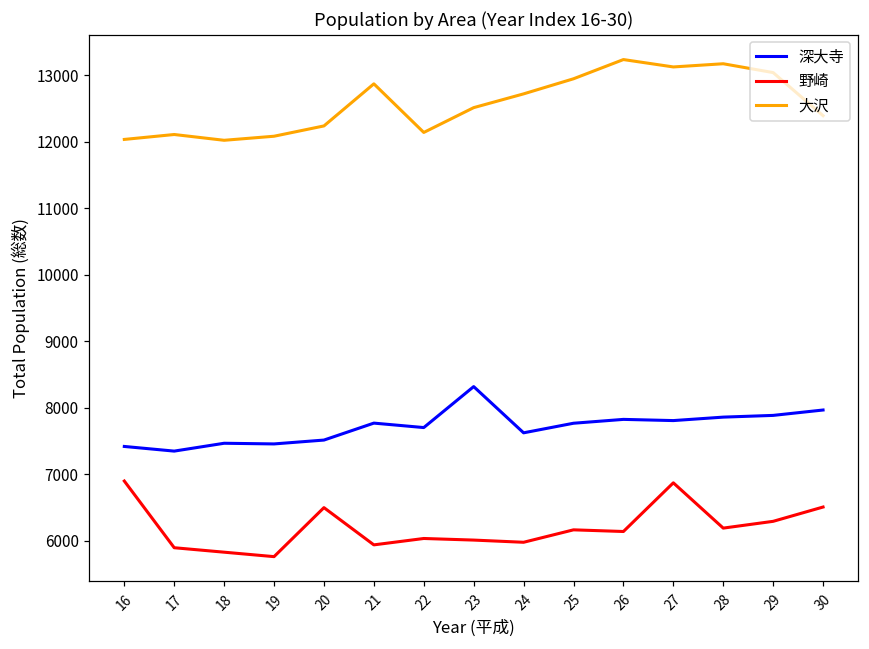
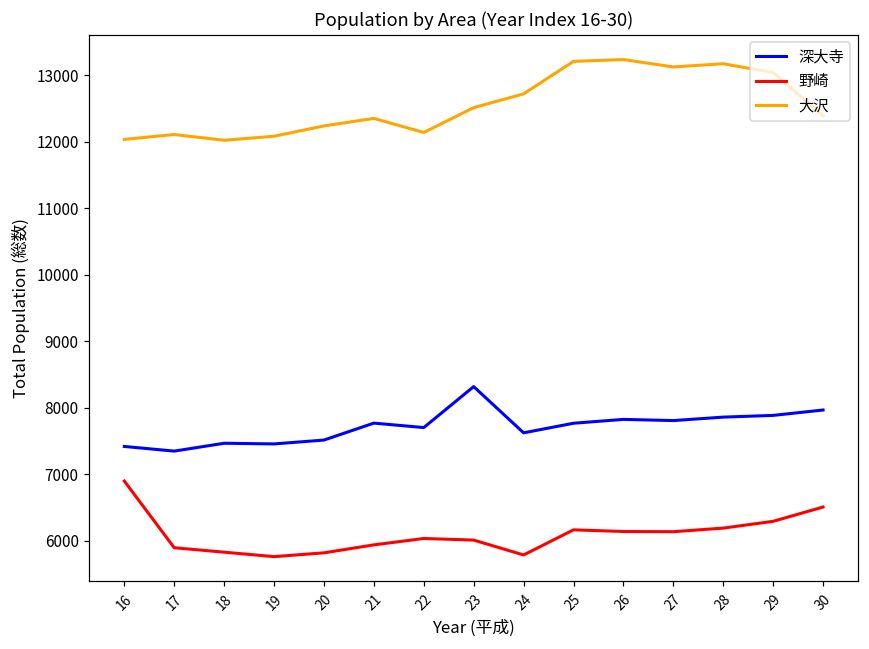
野崎, 20: 6500 -> 5800
大沢, 21: 12900 -> 12400
野崎, 24: 6000 -> 5800
大沢, 25: 12900 -> 13200
野崎, 27: 6900 -> 6100
